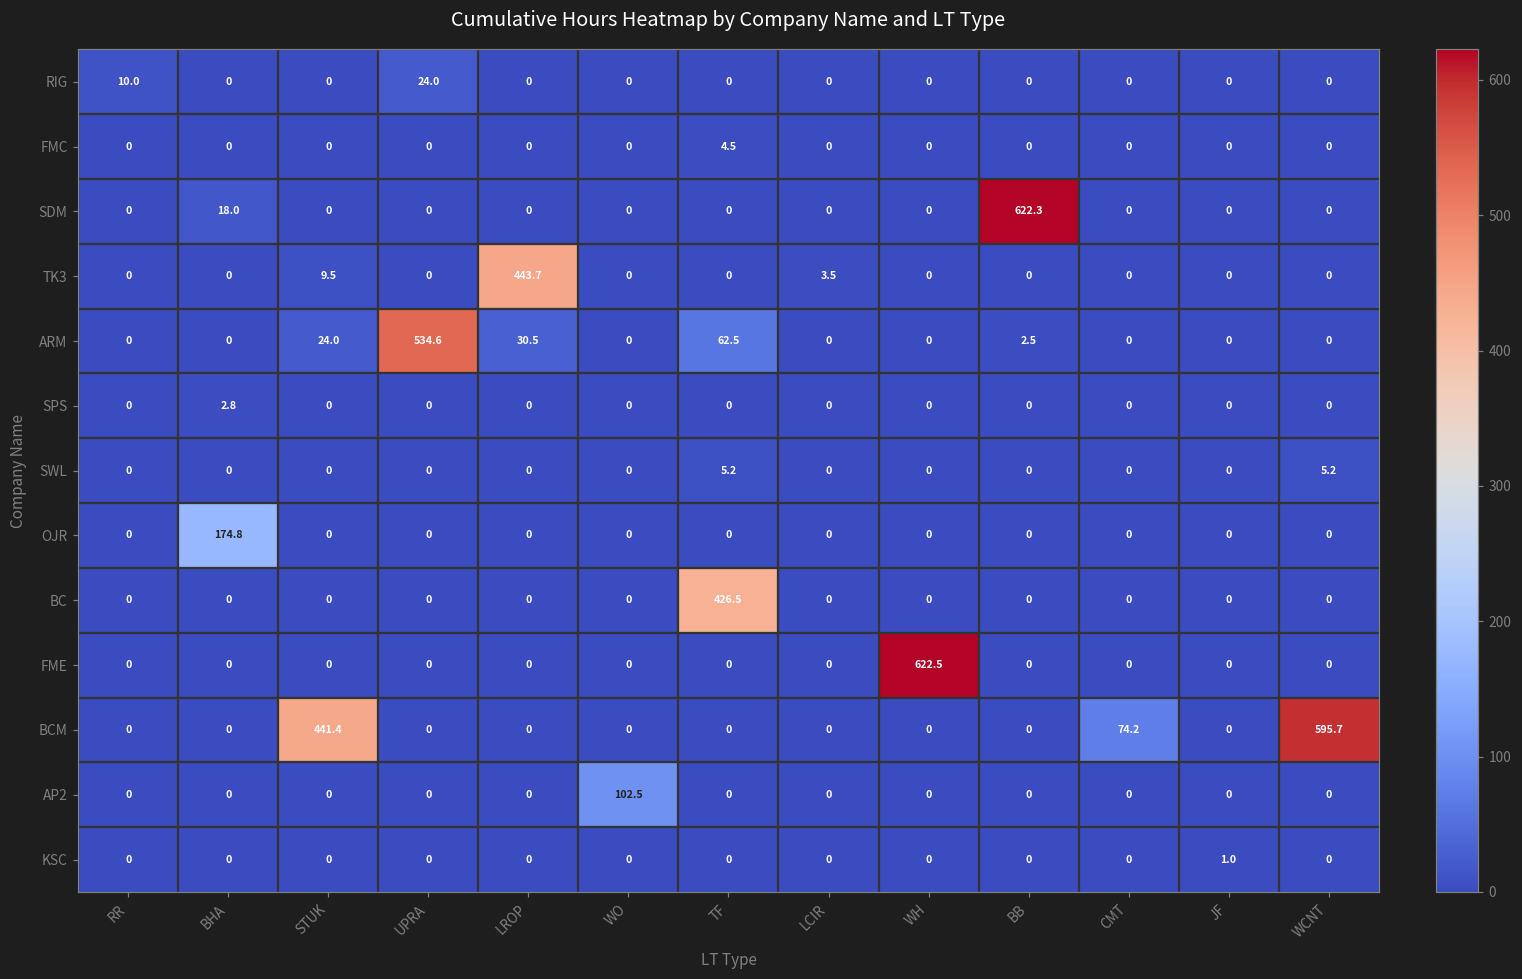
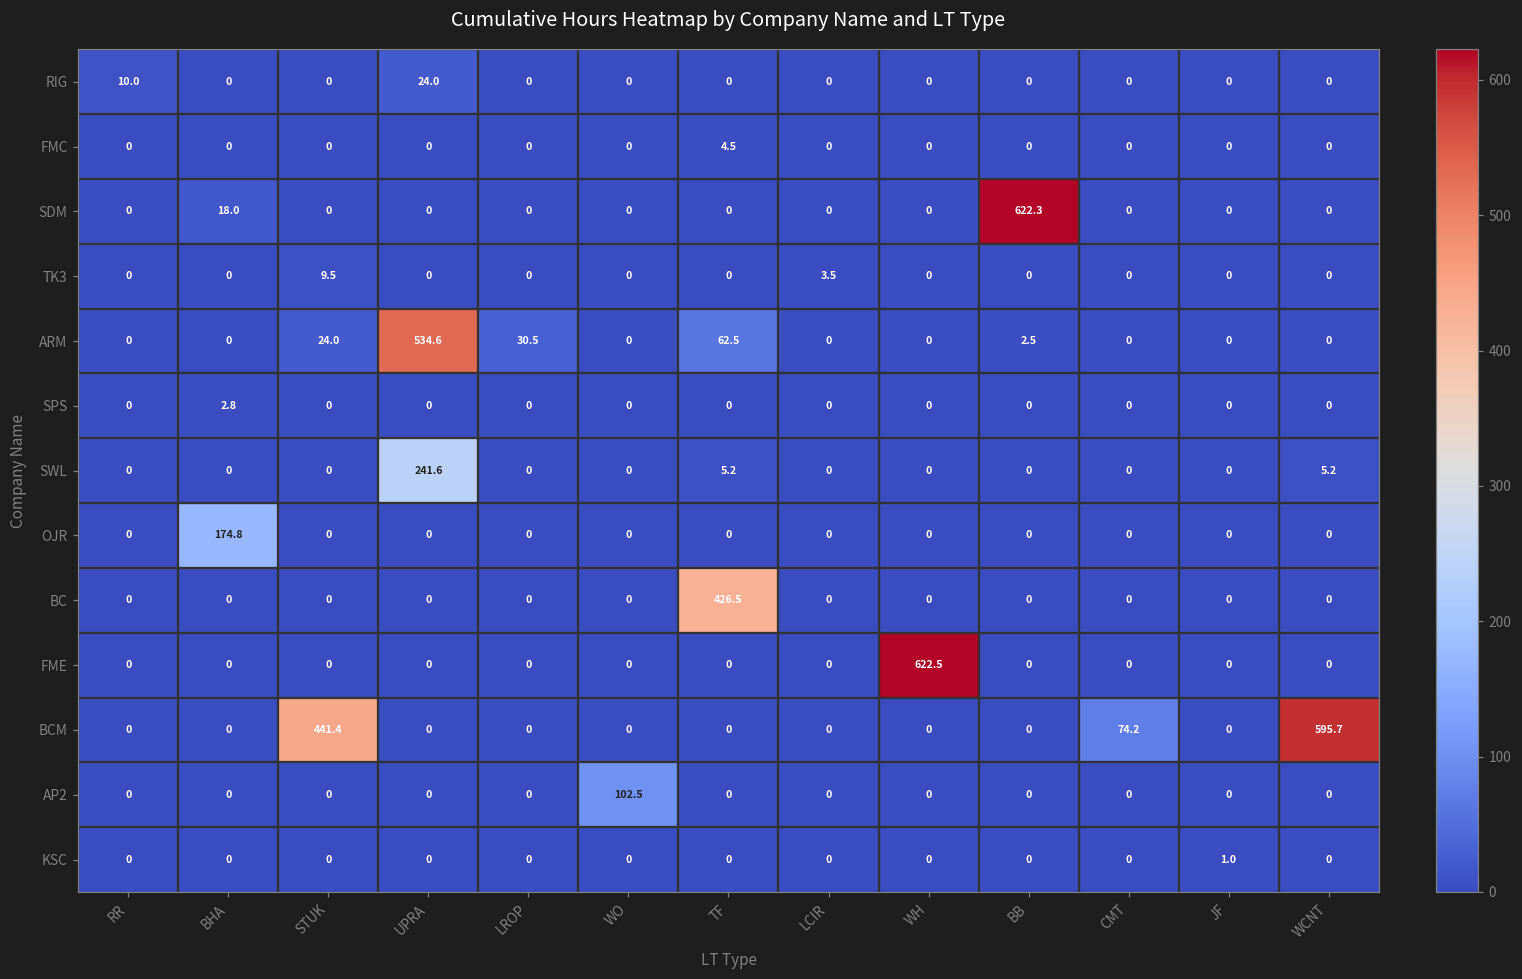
TK3, LROP: 443.7 -> 0
SWL, UPRA: 0 -> 241.6
